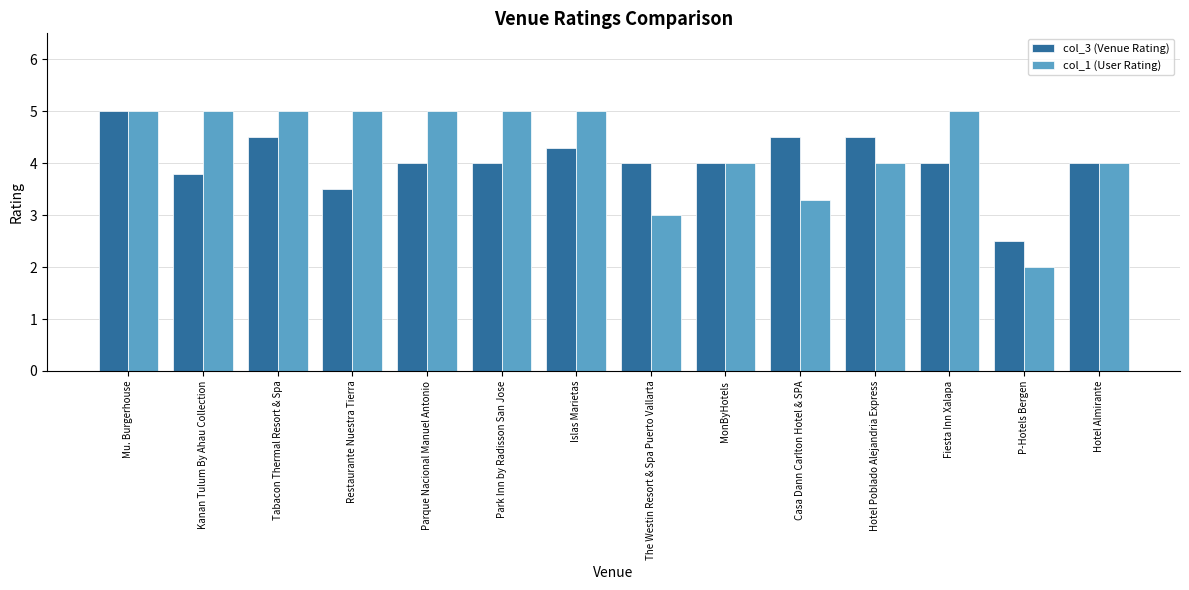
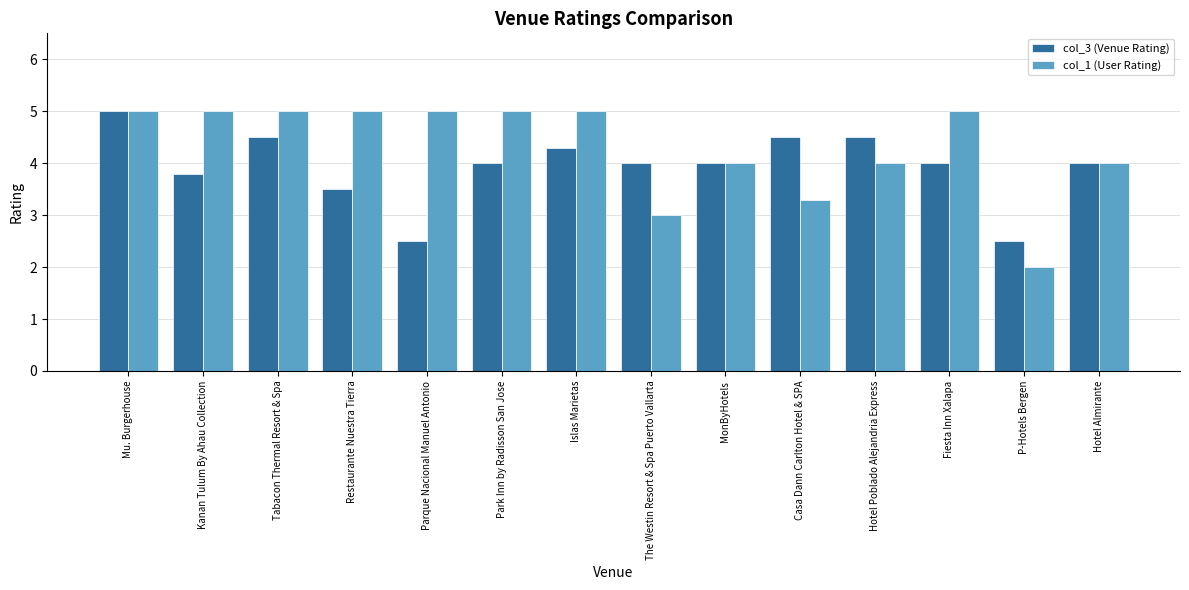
col_3 (Venue Rating), Parque Nacional Manuel Antonio: 4.0 -> 2.5
